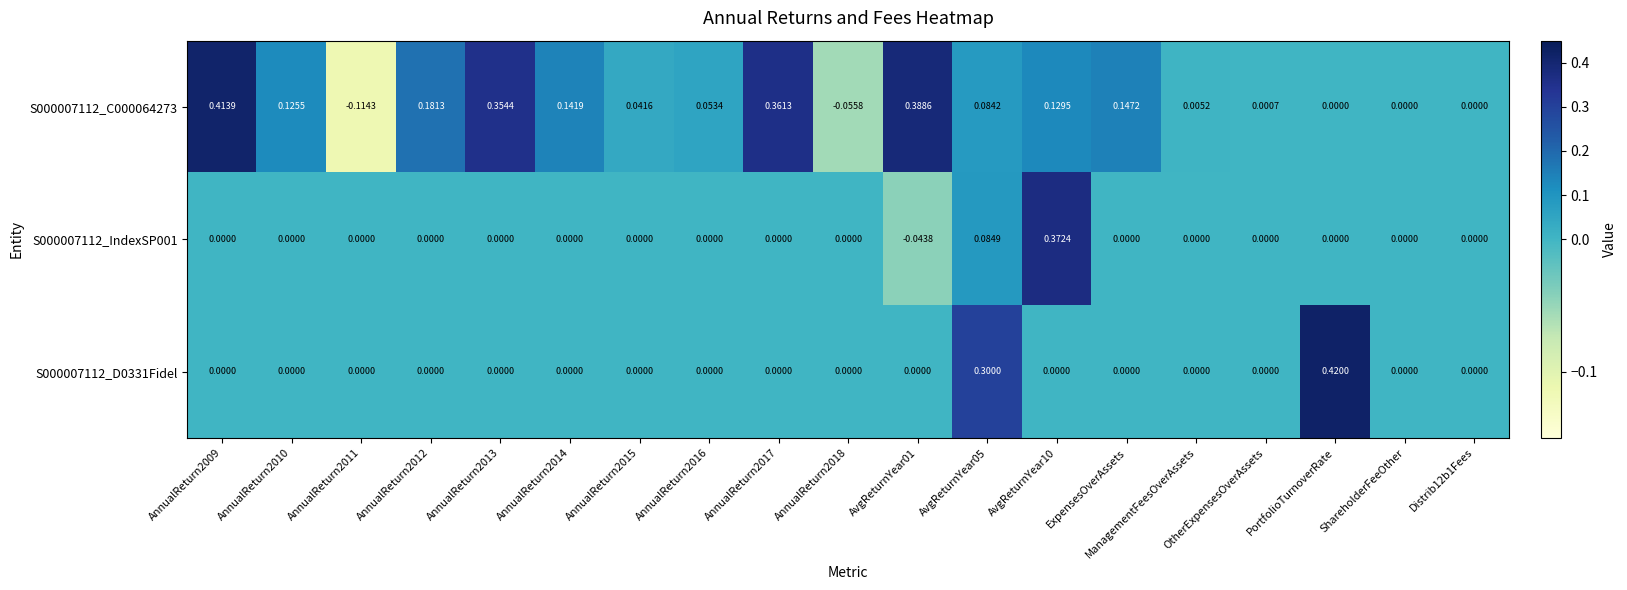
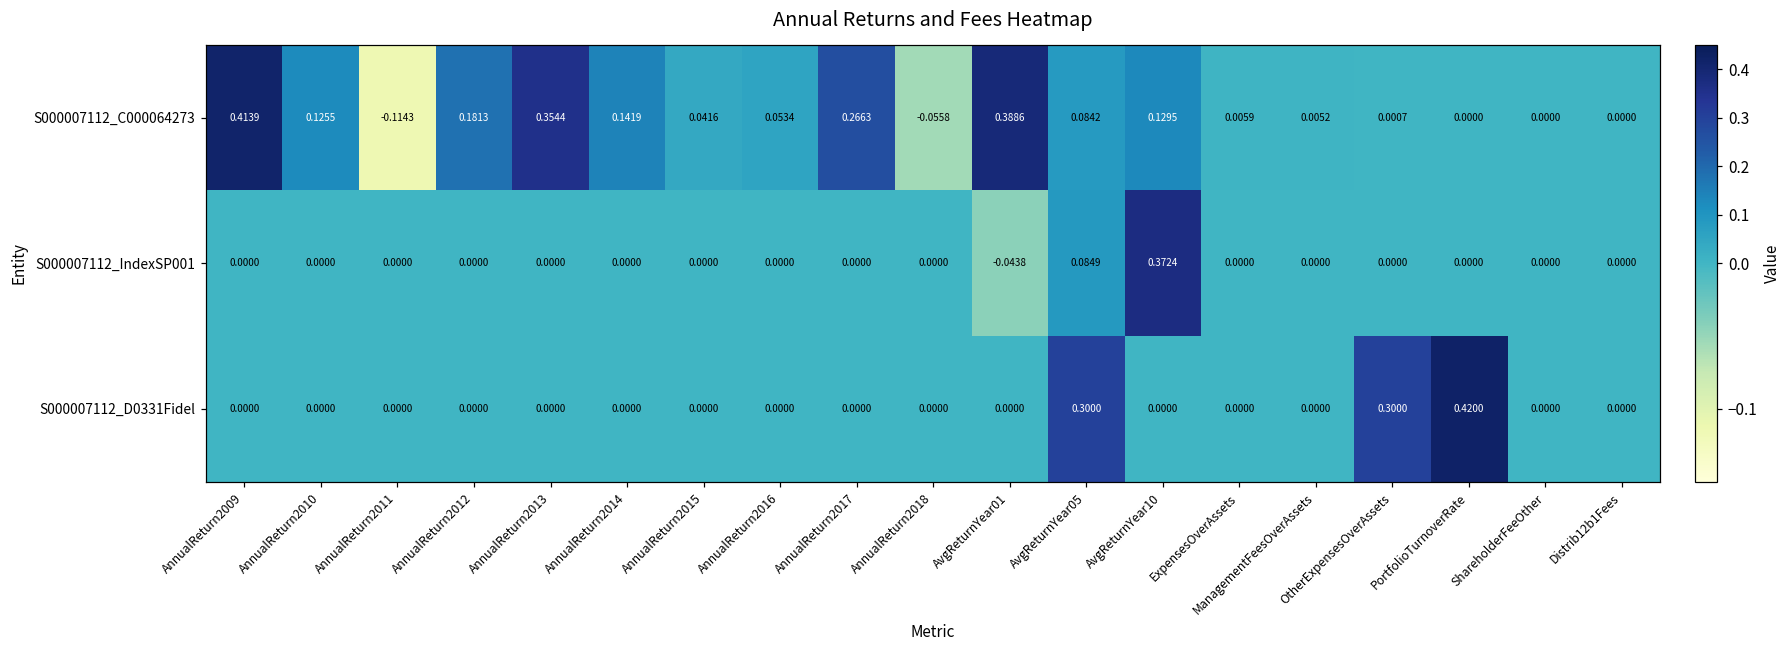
S000007112_C000064273, AnnualReturn2017: 0.3613 -> 0.2663
S000007112_C000064273, ExpensesOverAssets: 0.1472 -> 0.0059
S000007112_D0331Fidel, OtherExpensesOverAssets: 0.0000 -> 0.3000
